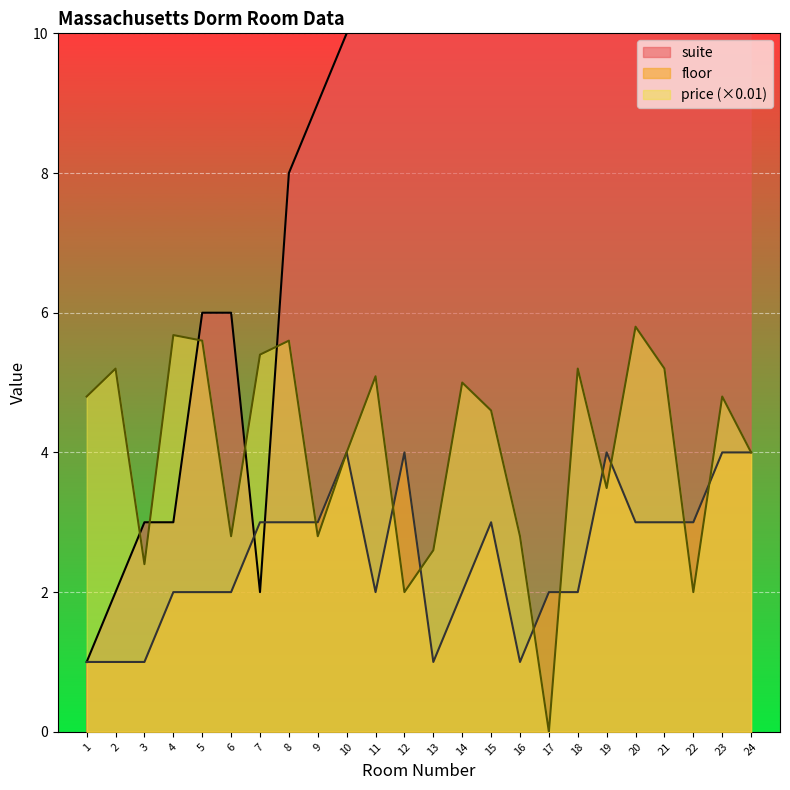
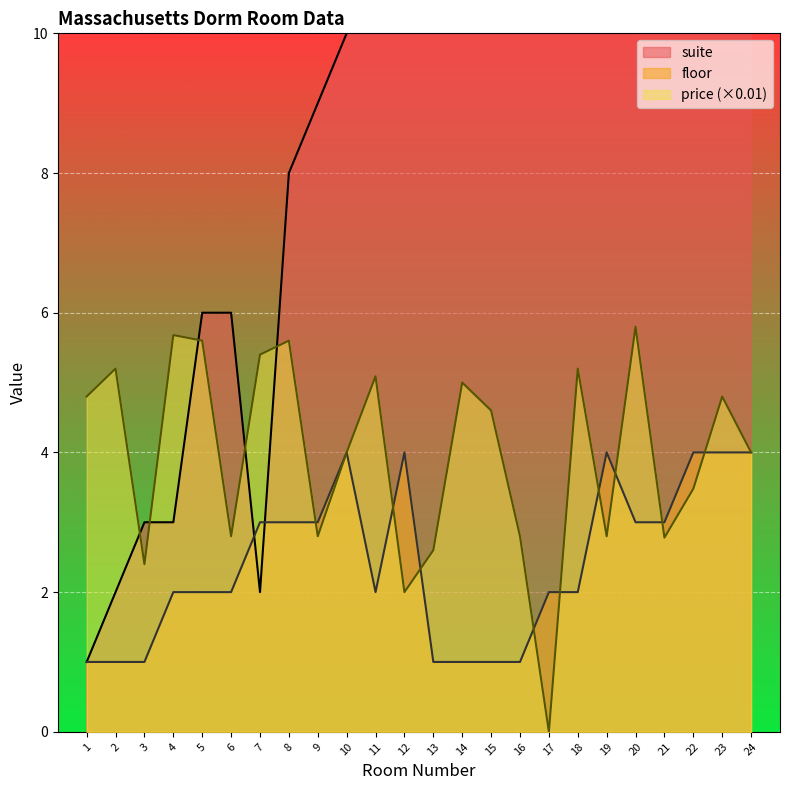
floor, 14: 2 -> 1
floor, 15: 3 -> 1
price (×0.01), 19: 3.5 -> 2.8
price (×0.01), 21: 5.2 -> 2.8
floor, 22: 3 -> 4
price (×0.01), 22: 2.0 -> 3.5
